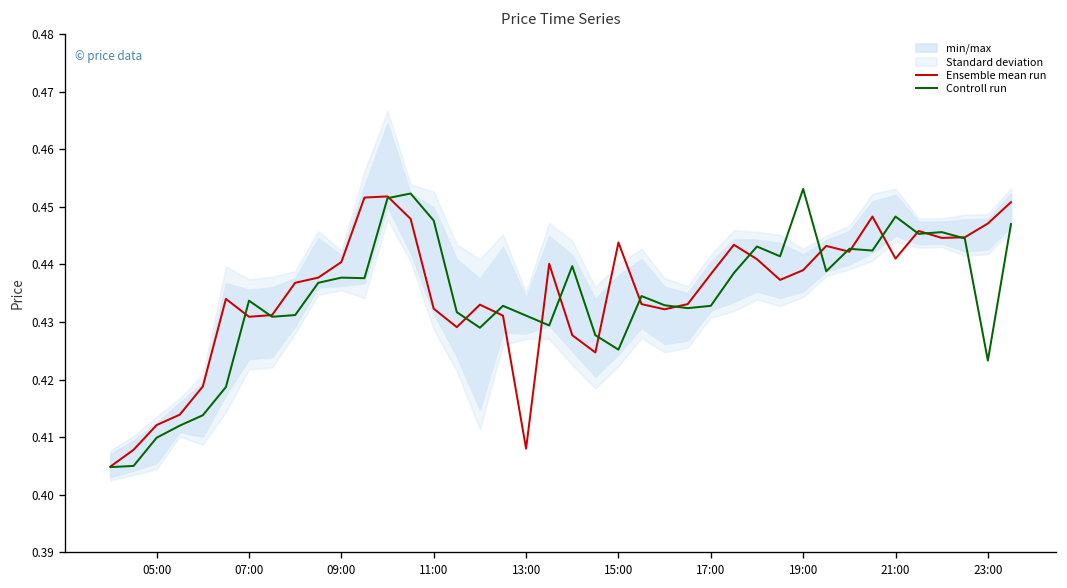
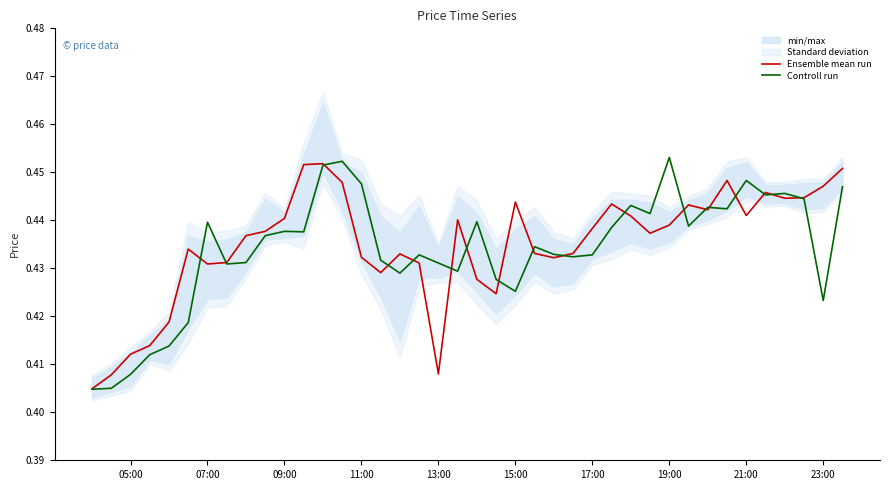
Controll run, 05:00: 0.410 -> 0.408
Controll run, 07:00: 0.434 -> 0.440
